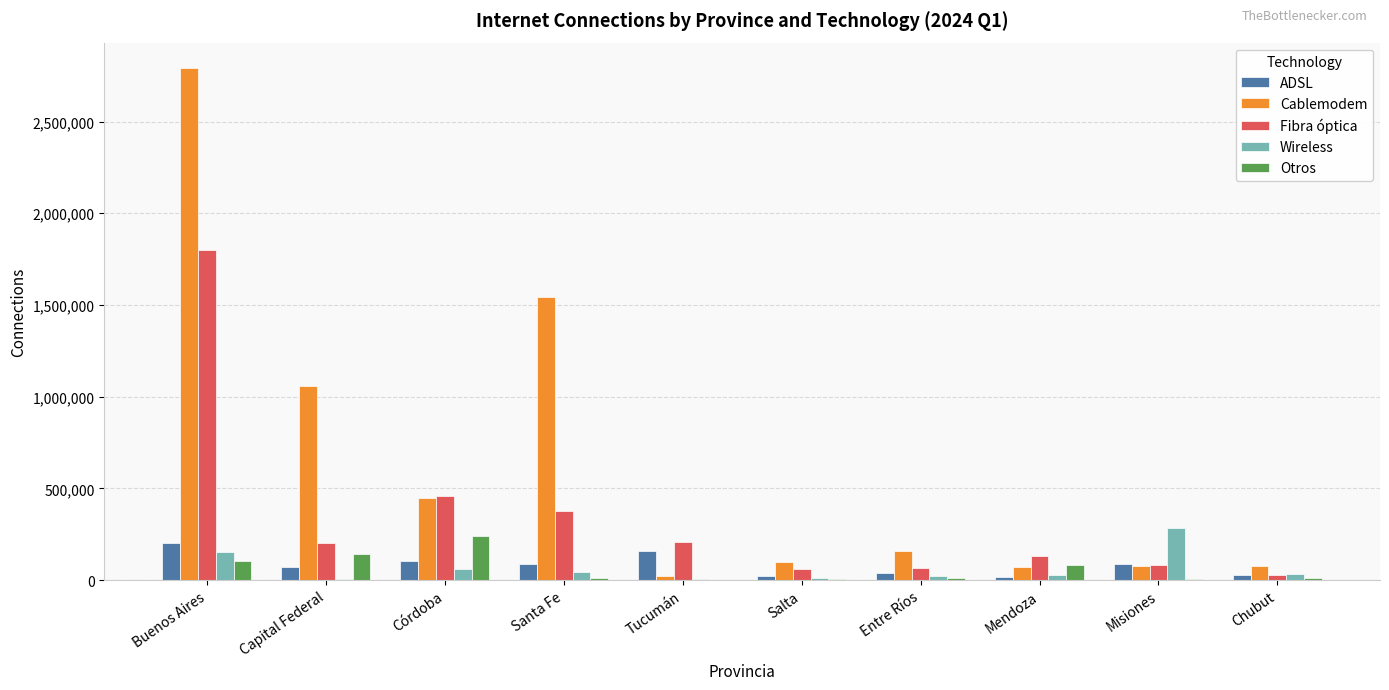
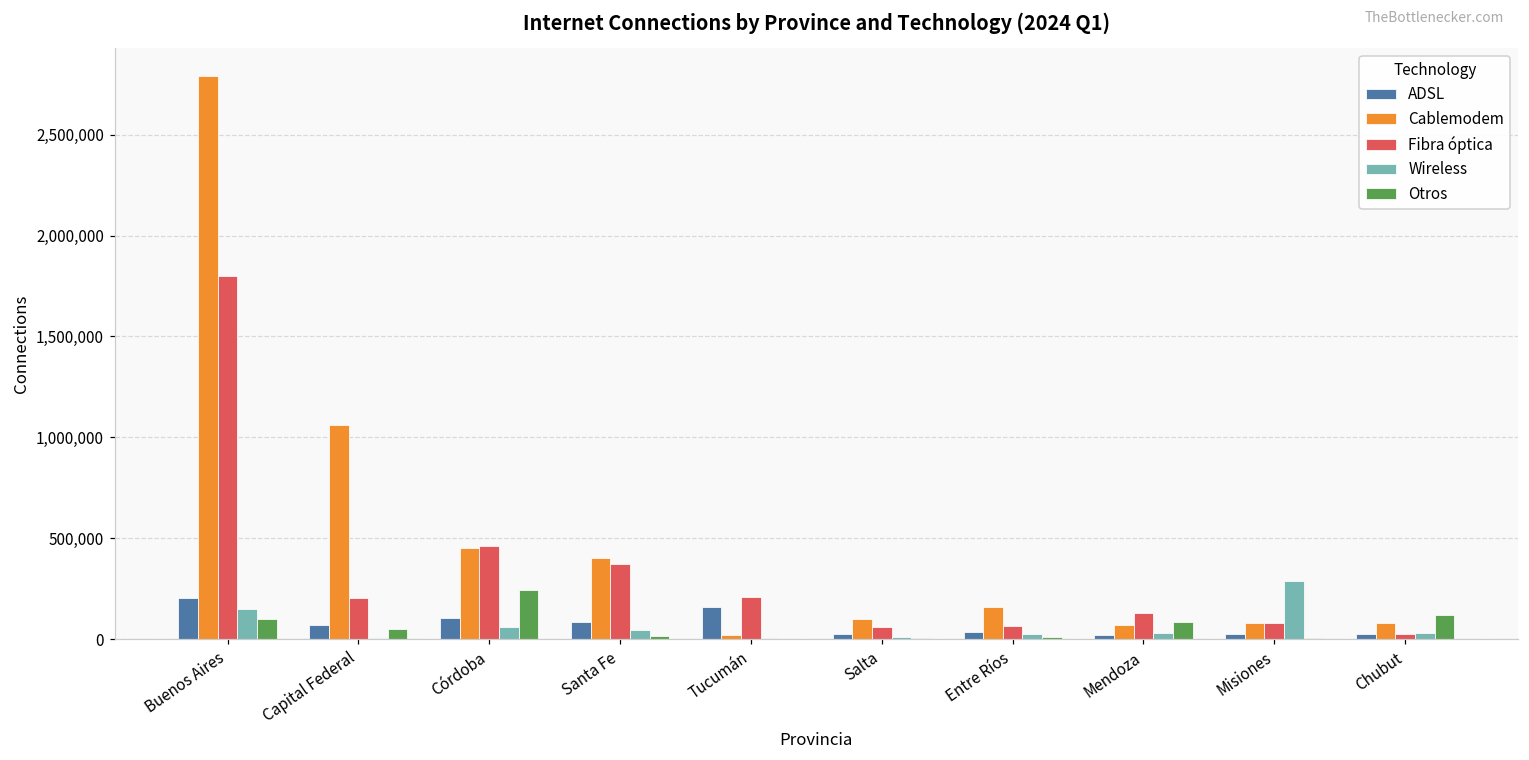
Otros, Capital Federal: 140,000 -> 50,000
Cablemodem, Santa Fe: 1,540,000 -> 400,000
ADSL, Misiones: 90,000 -> 20,000
Otros, Chubut: 10,000 -> 120,000
